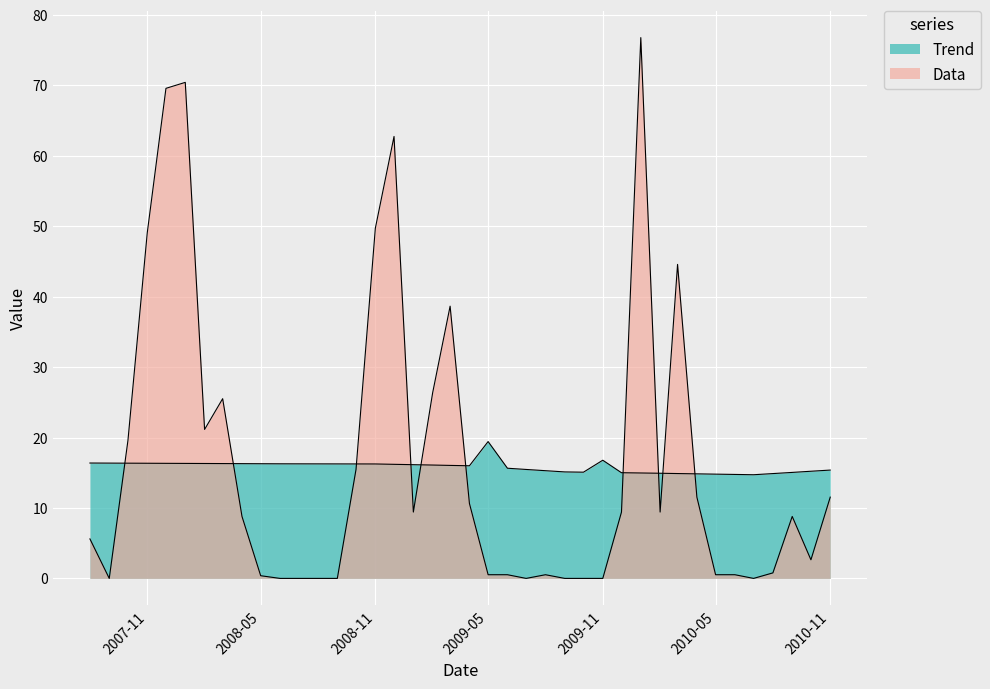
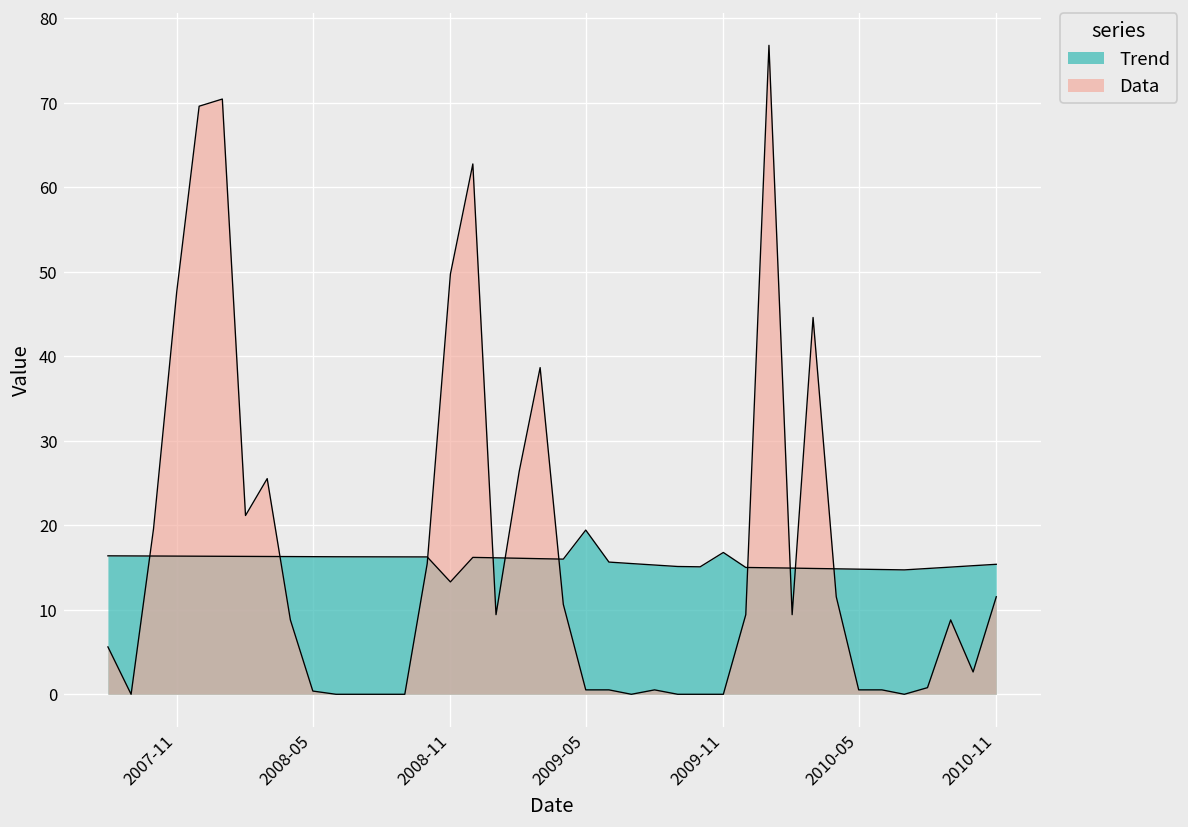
Data, 2007-11: 49 -> 48
Trend, 2008-11: 16 -> 13
